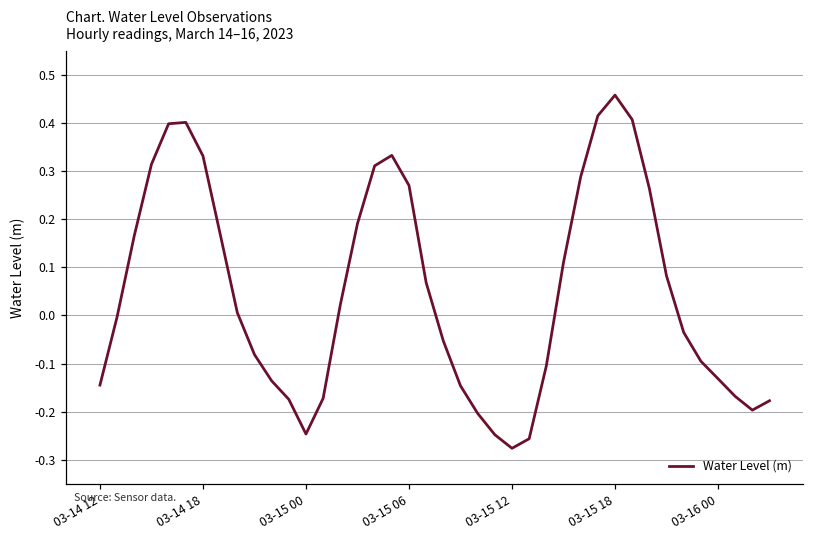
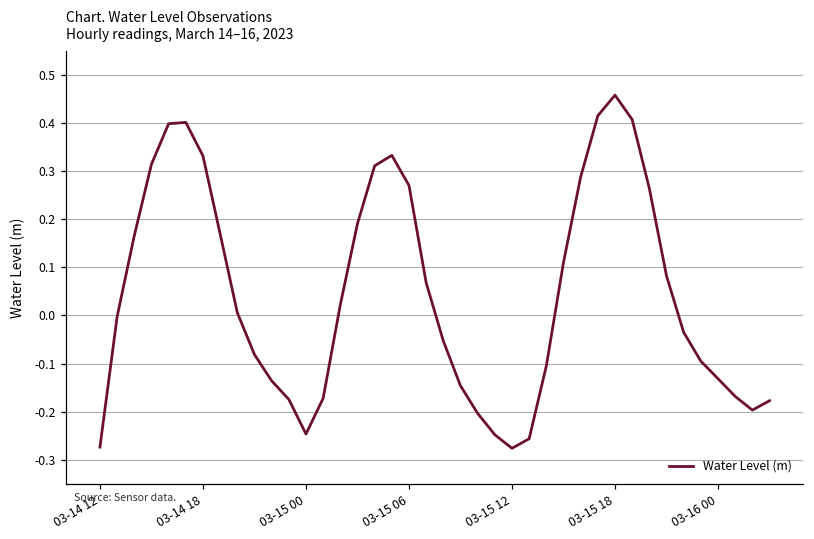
03-14 12: -0.14 -> -0.27
